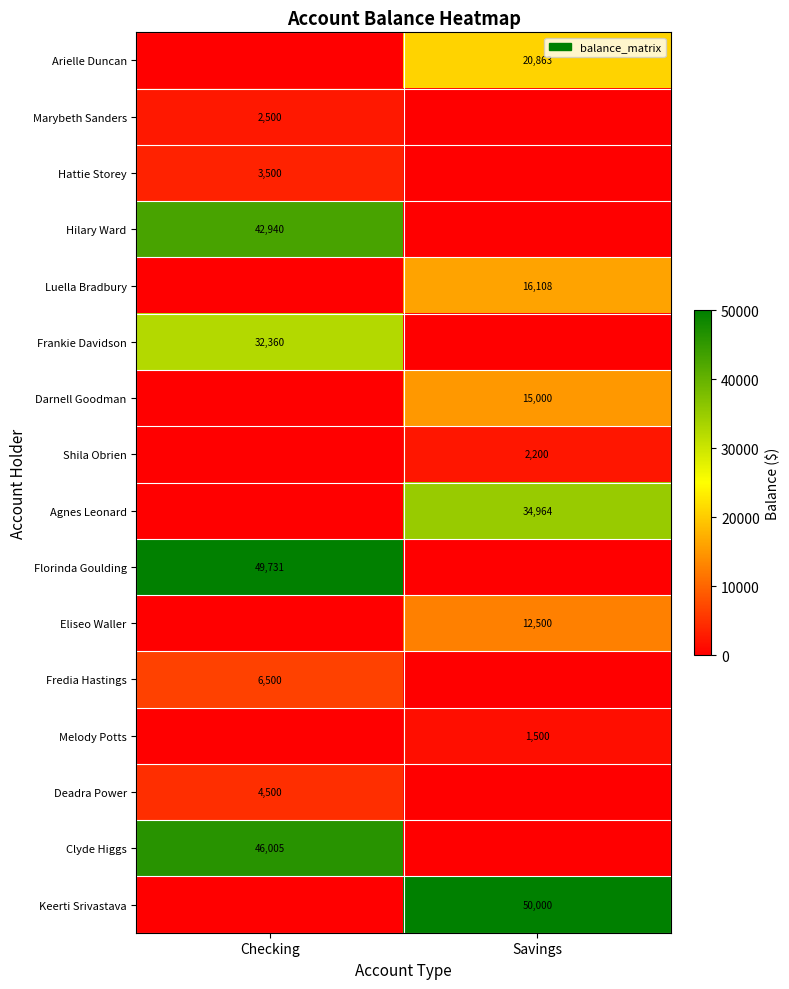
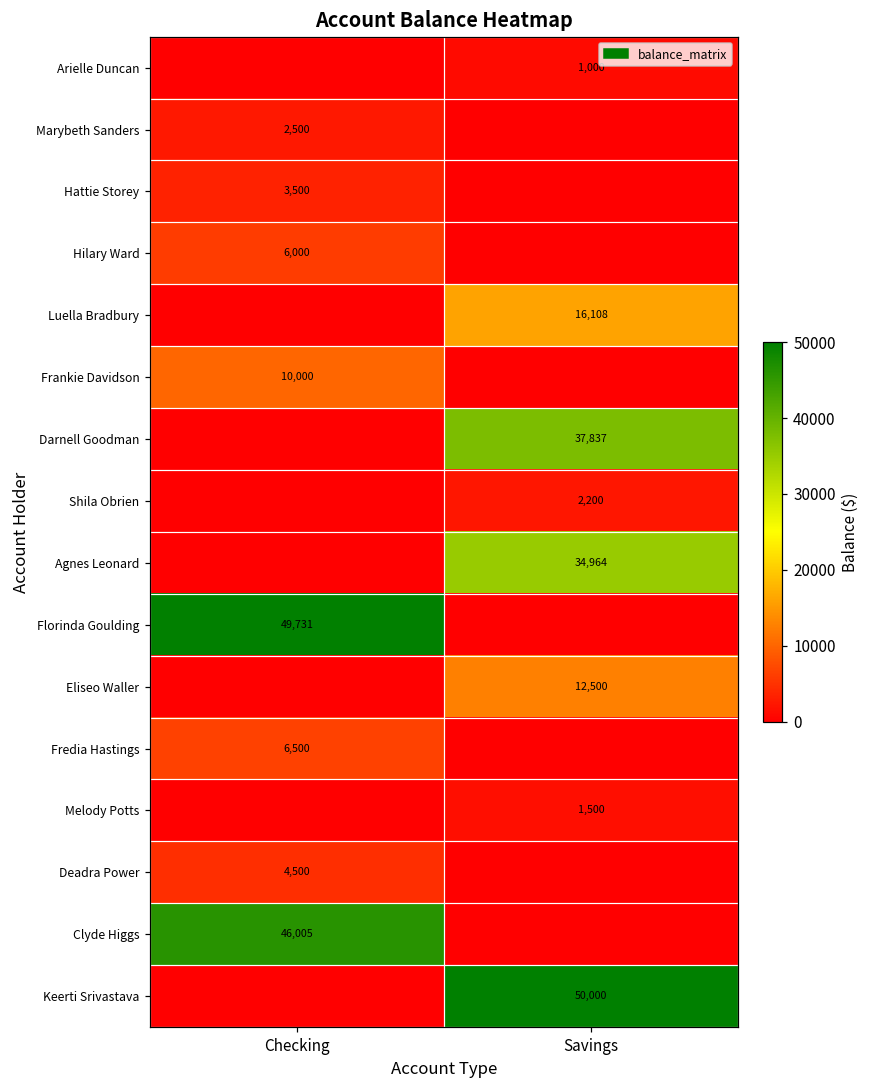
Arielle Duncan, Savings: 20,863 -> 1,000
Hilary Ward, Checking: 42,940 -> 6,000
Frankie Davidson, Checking: 32,360 -> 10,000
Darnell Goodman, Savings: 15,000 -> 37,837
